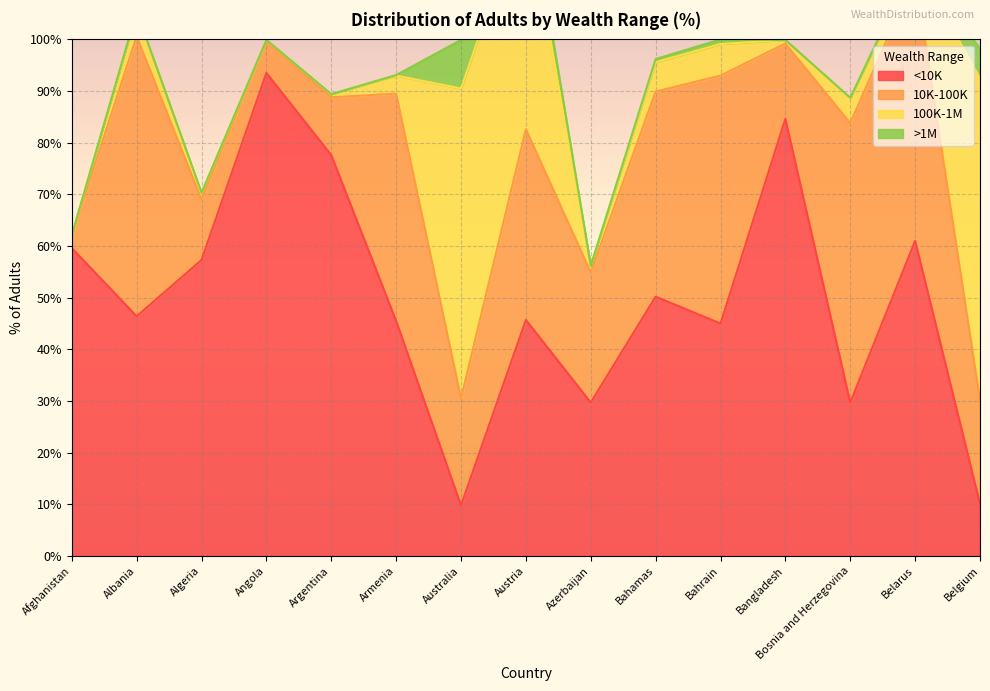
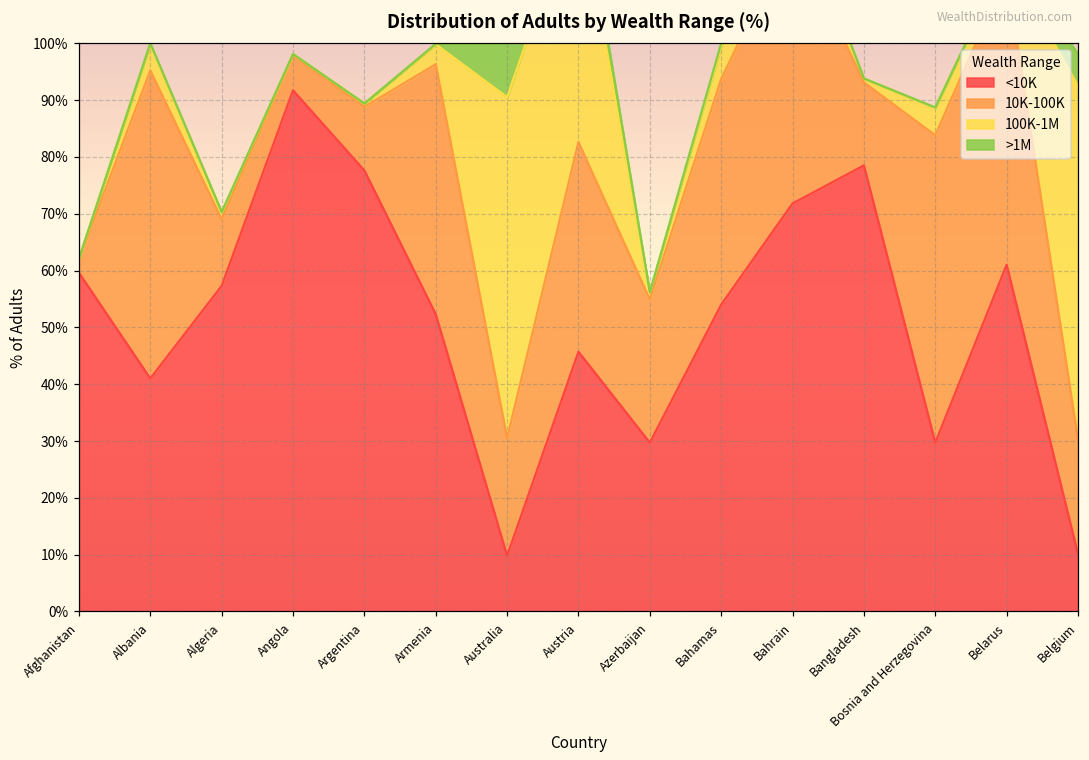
<10K, Albania: 46% -> 41%
<10K, Angola: 94% -> 92%
<10K, Armenia: 46% -> 52%
<10K, Bahamas: 50% -> 54%
<10K, Bahrain: 45% -> 72%
<10K, Bangladesh: 85% -> 79%
